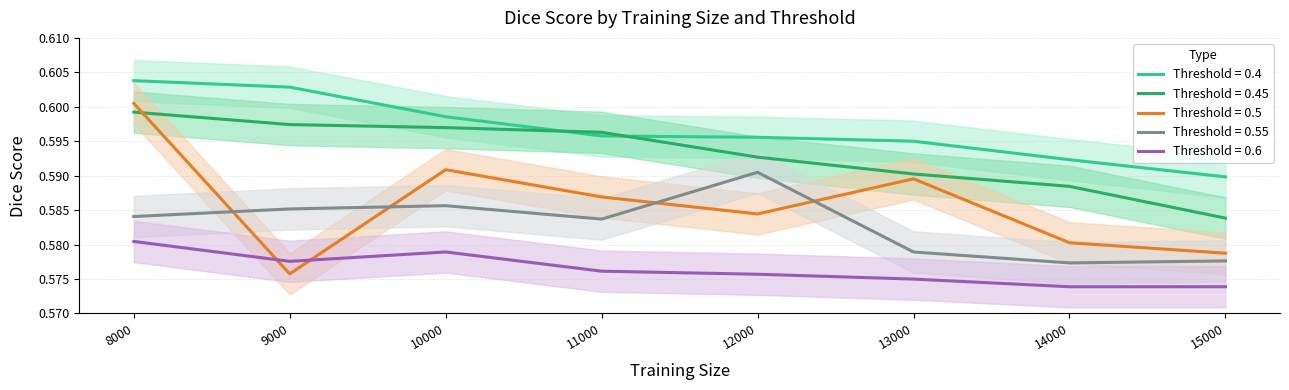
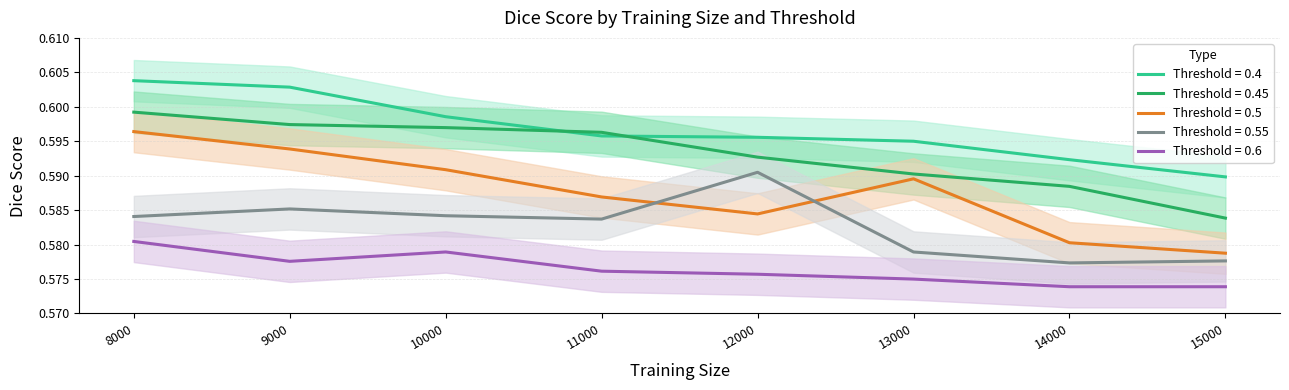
Threshold = 0.5, 8000: 0.600 -> 0.596
Threshold = 0.5, 9000: 0.576 -> 0.594
Threshold = 0.55, 10000: 0.586 -> 0.584
